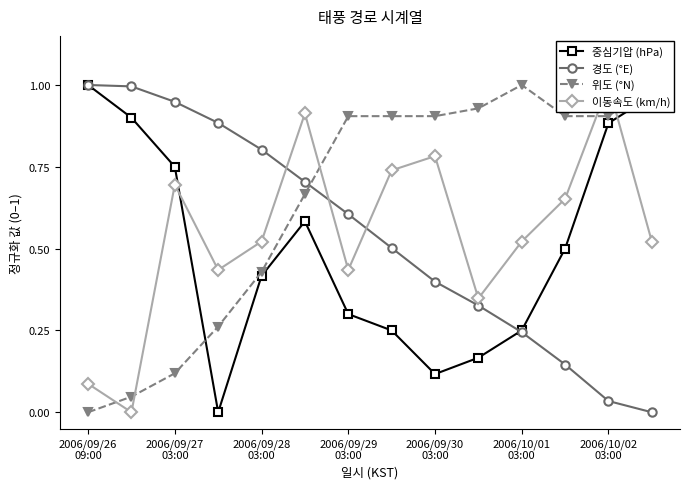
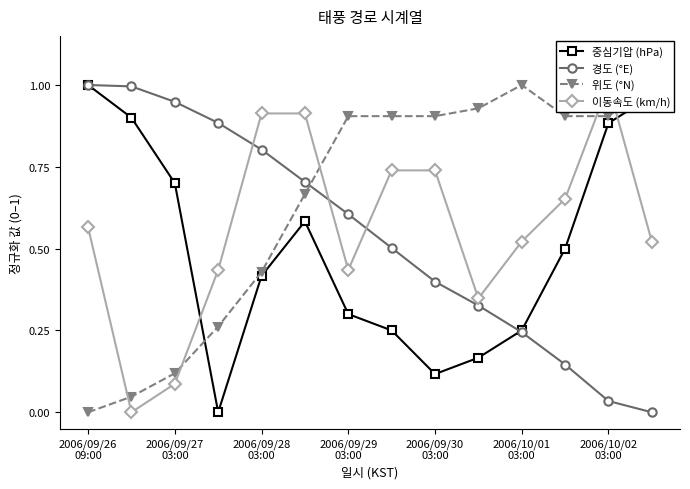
이동속도 (km/h), 2006/09/26 09:00: 0.09 -> 0.57
중심기압 (hPa), 2006/09/27 03:00: 0.75 -> 0.70
이동속도 (km/h), 2006/09/27 03:00: 0.70 -> 0.09
이동속도 (km/h), 2006/09/28 03:00: 0.52 -> 0.91
이동속도 (km/h), 2006/09/30 03:00: 0.78 -> 0.74
